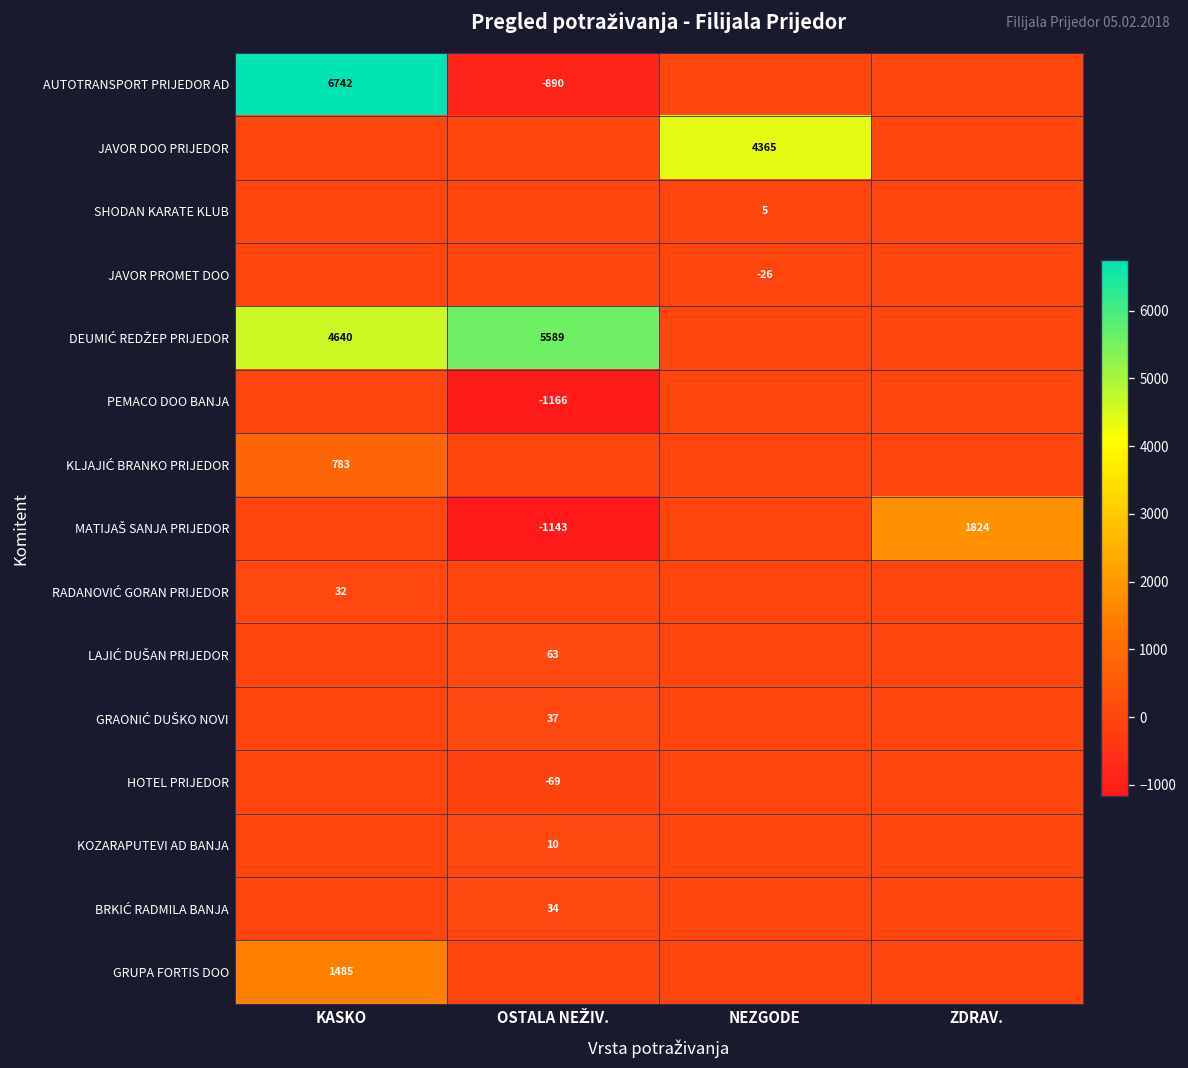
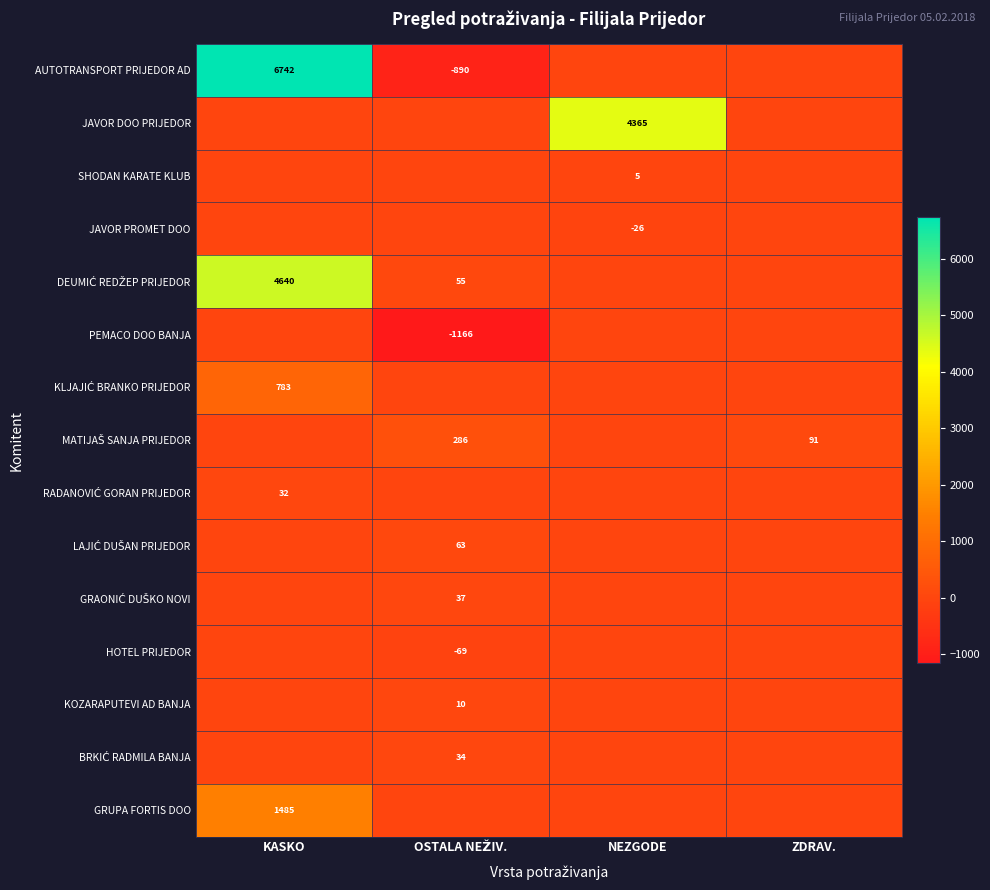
DEUMIĆ REDŽEP PRIJEDOR, OSTALA NEŽIV.: 5589 -> 55
MATIJAŠ SANJA PRIJEDOR, OSTALA NEŽIV.: -1143 -> 286
MATIJAŠ SANJA PRIJEDOR, ZDRAV.: 1824 -> 91
